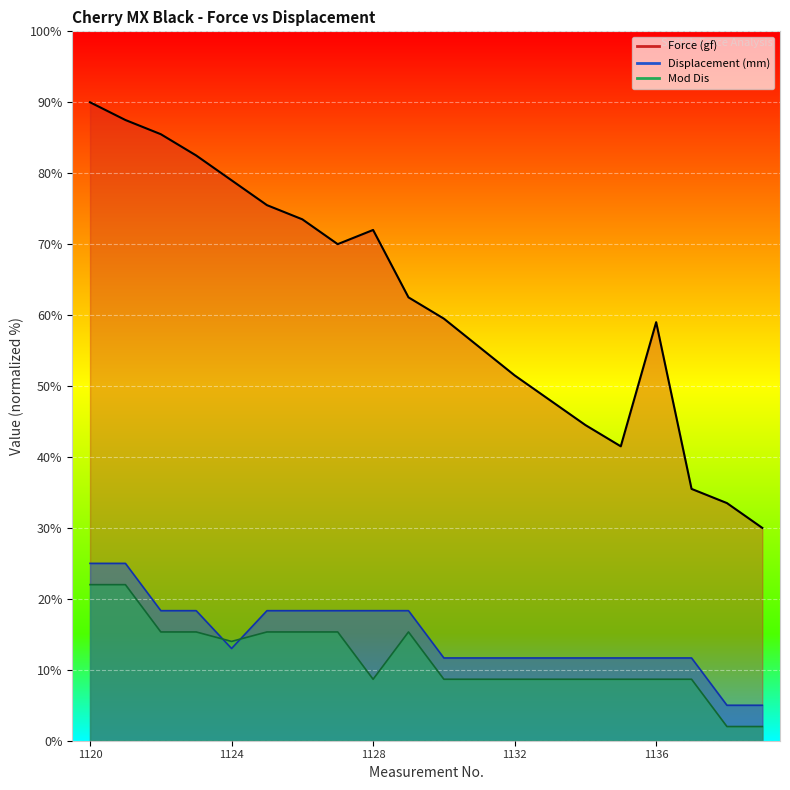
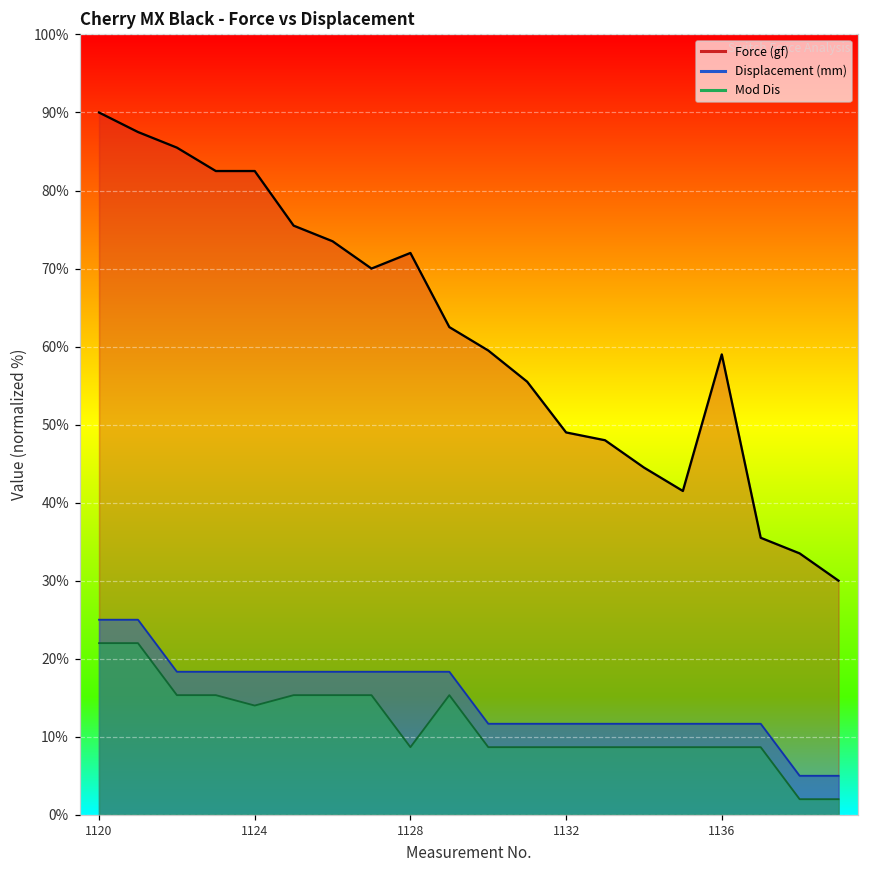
Force (gf), 1124: 79% -> 83%
Displacement (mm), 1124: 13% -> 18%
Force (gf), 1132: 52% -> 49%
